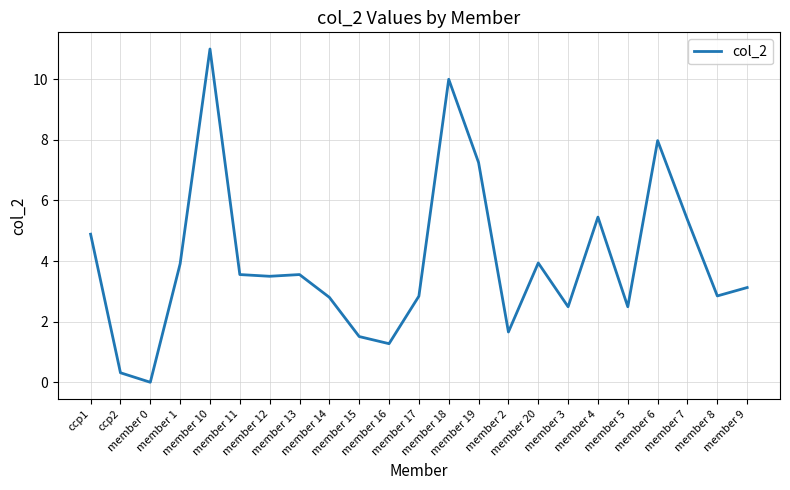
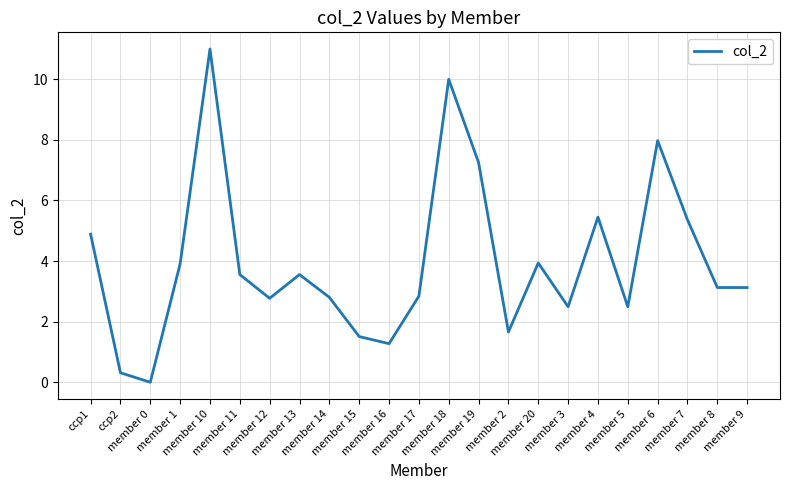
member 12: 3.5 -> 2.8
member 8: 2.8 -> 3.1
